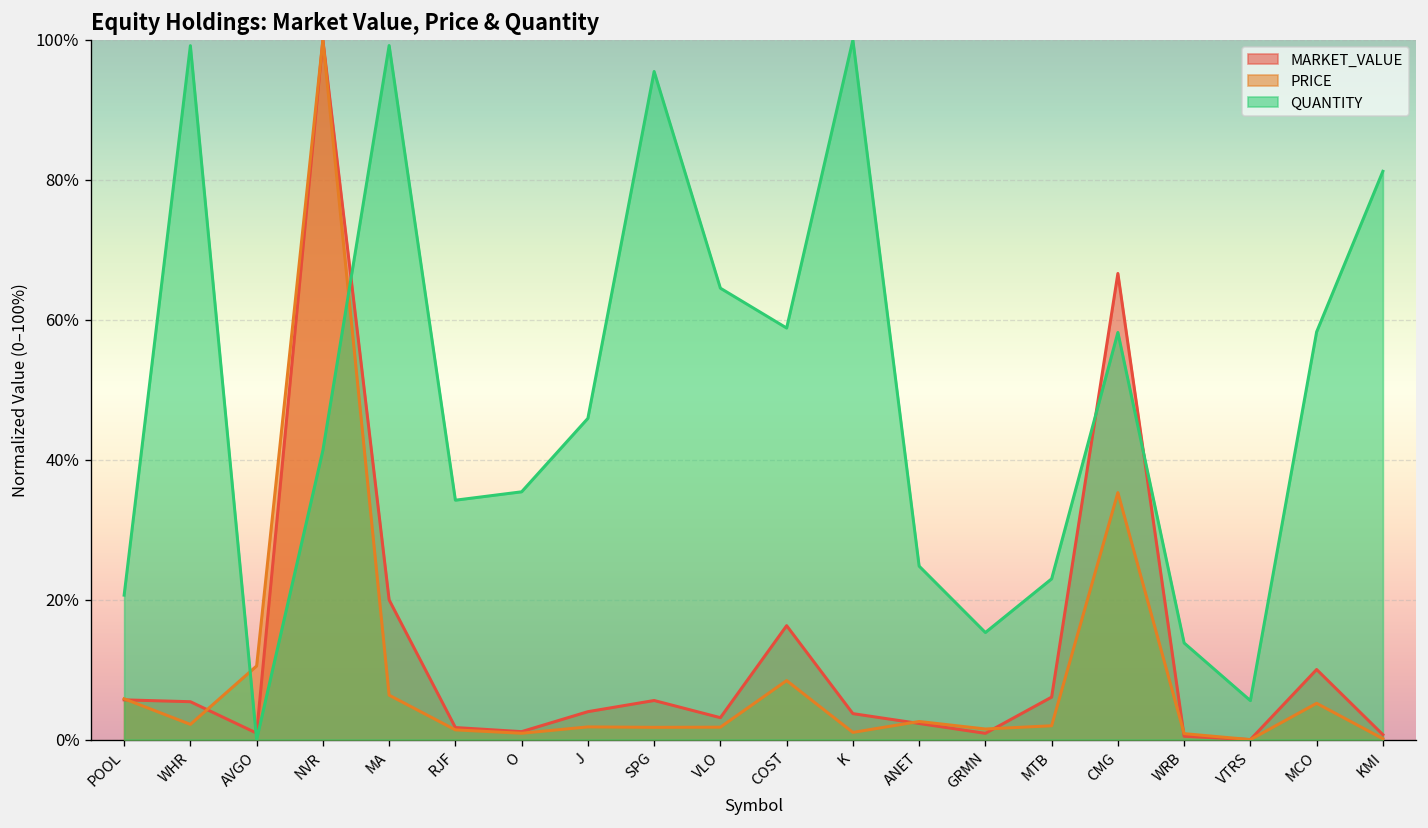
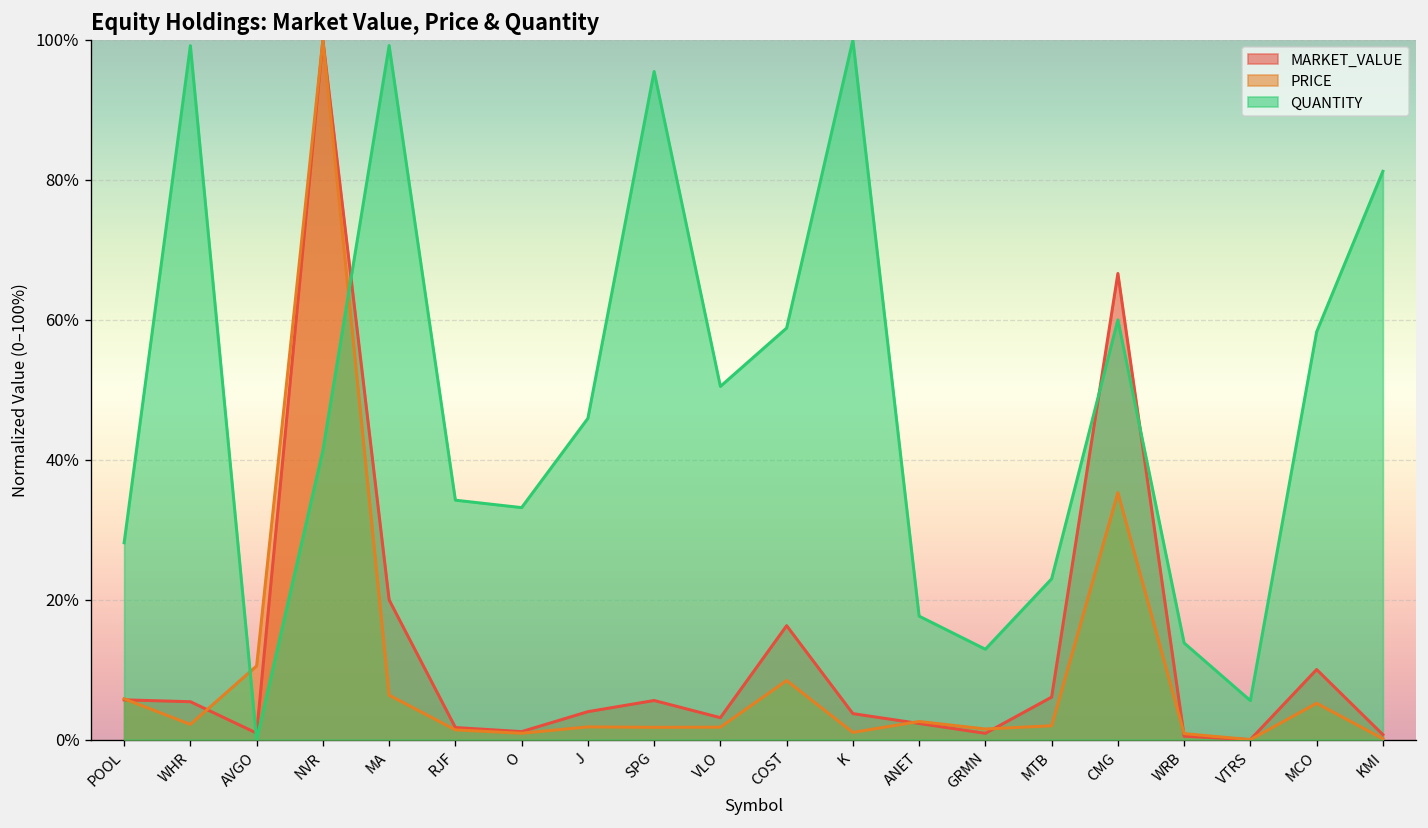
QUANTITY, POOL: 21% -> 28%
QUANTITY, O: 35% -> 33%
QUANTITY, VLO: 65% -> 50%
QUANTITY, ANET: 25% -> 18%
QUANTITY, GRMN: 15% -> 13%
QUANTITY, CMG: 58% -> 60%
